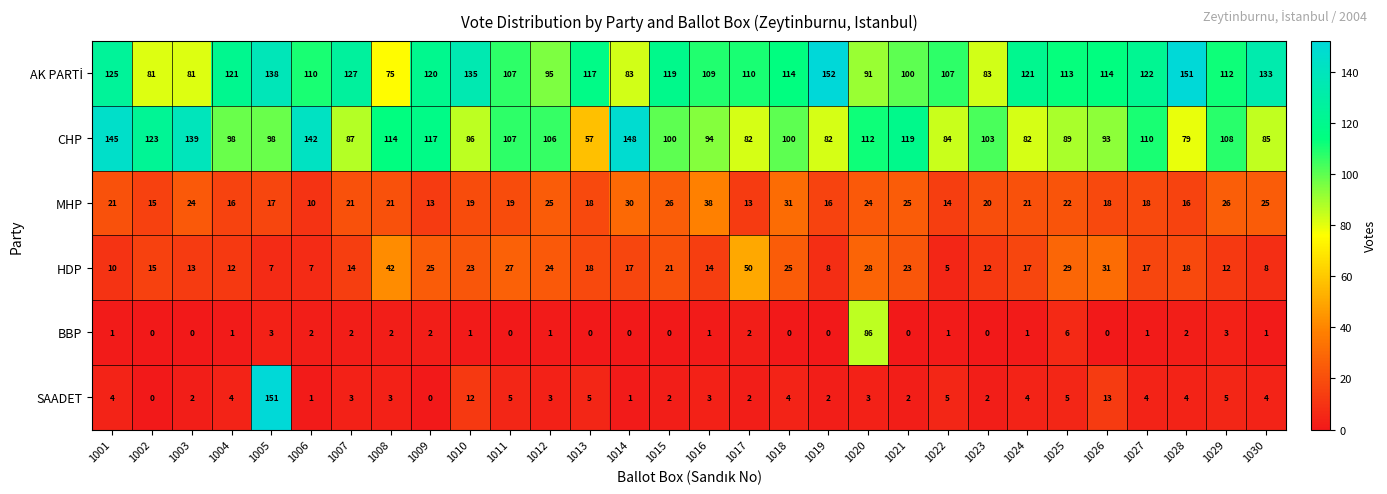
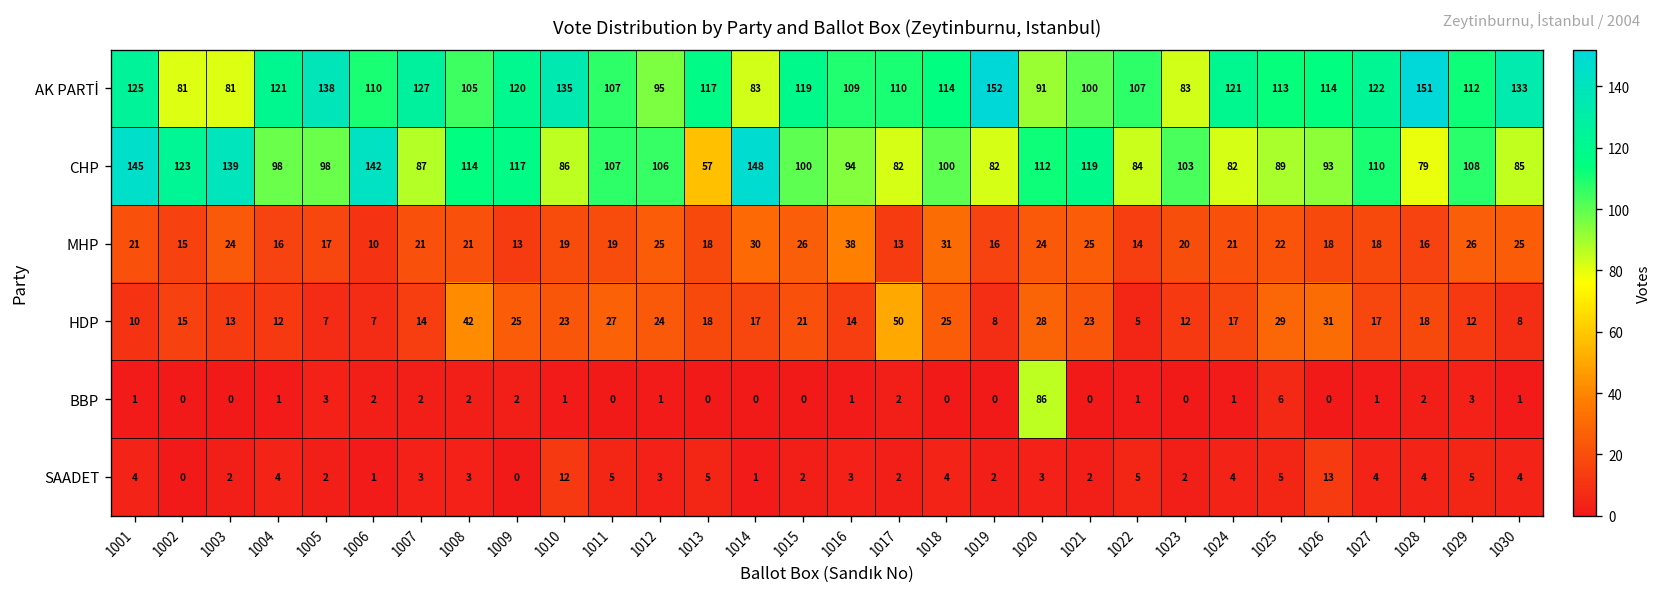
AK PARTİ, 1008: 75 -> 105
SAADET, 1005: 151 -> 2
